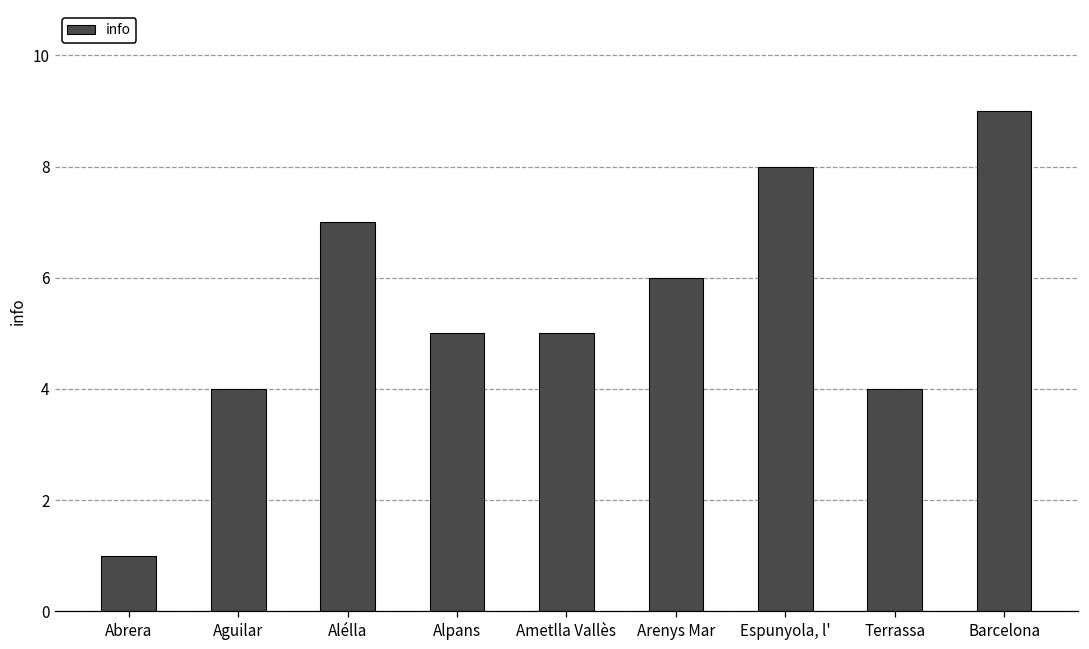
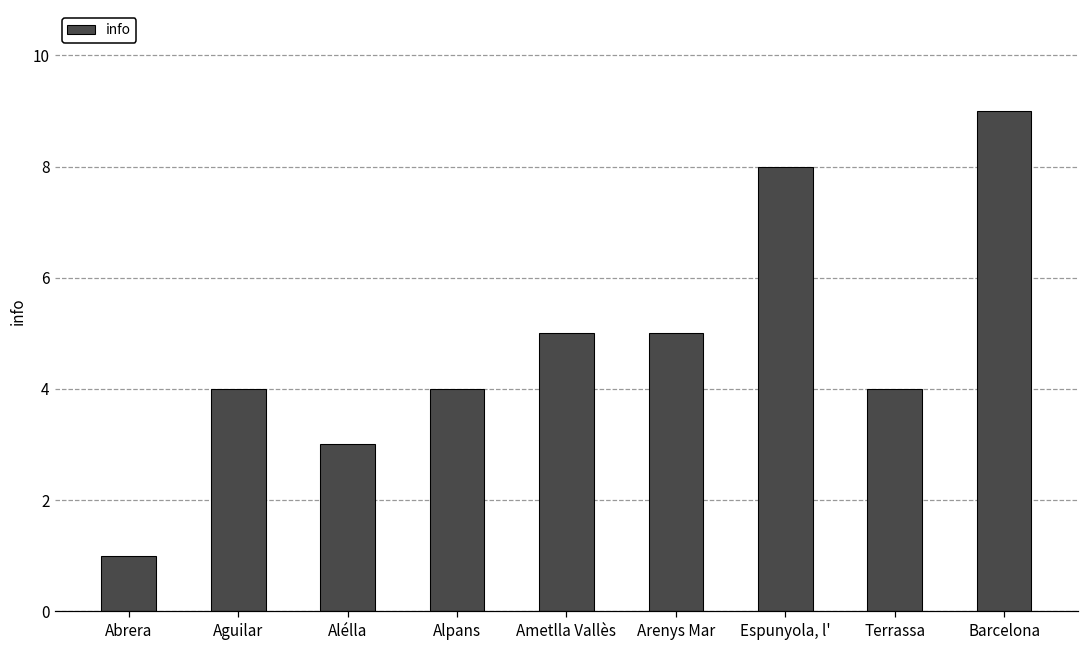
Alélla: 7 -> 3
Alpans: 5 -> 4
Arenys Mar: 6 -> 5
